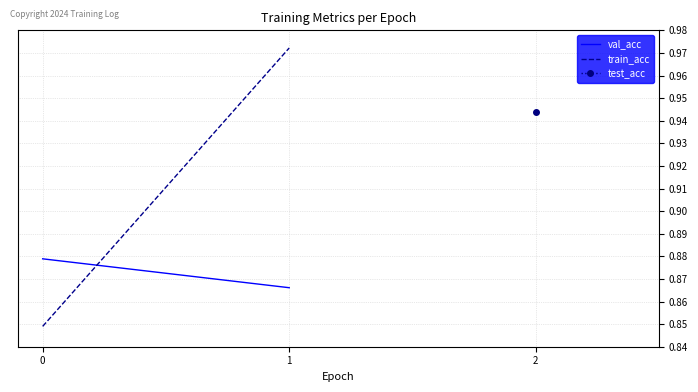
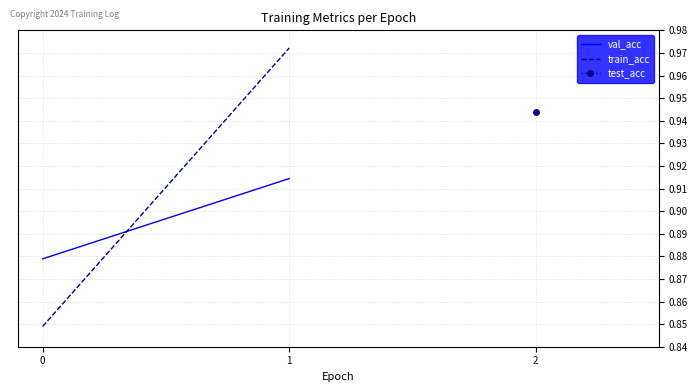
val_acc, 1: 0.866 -> 0.914
